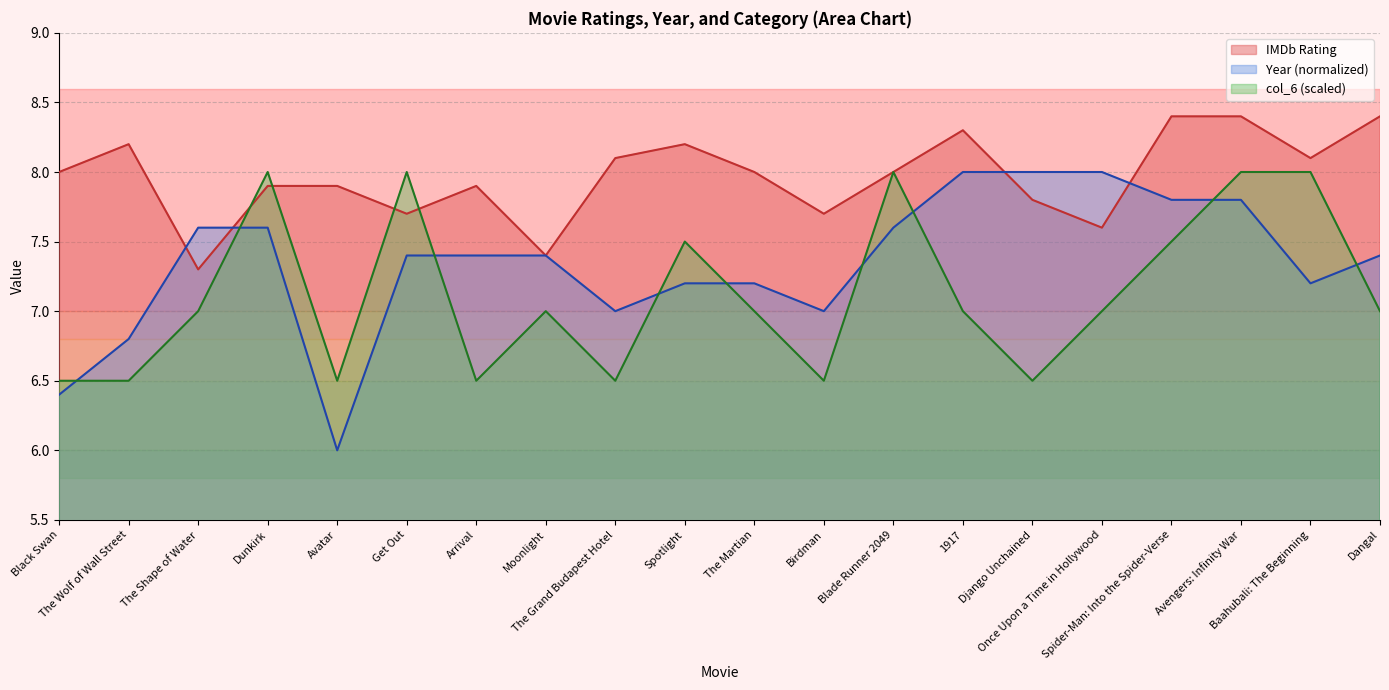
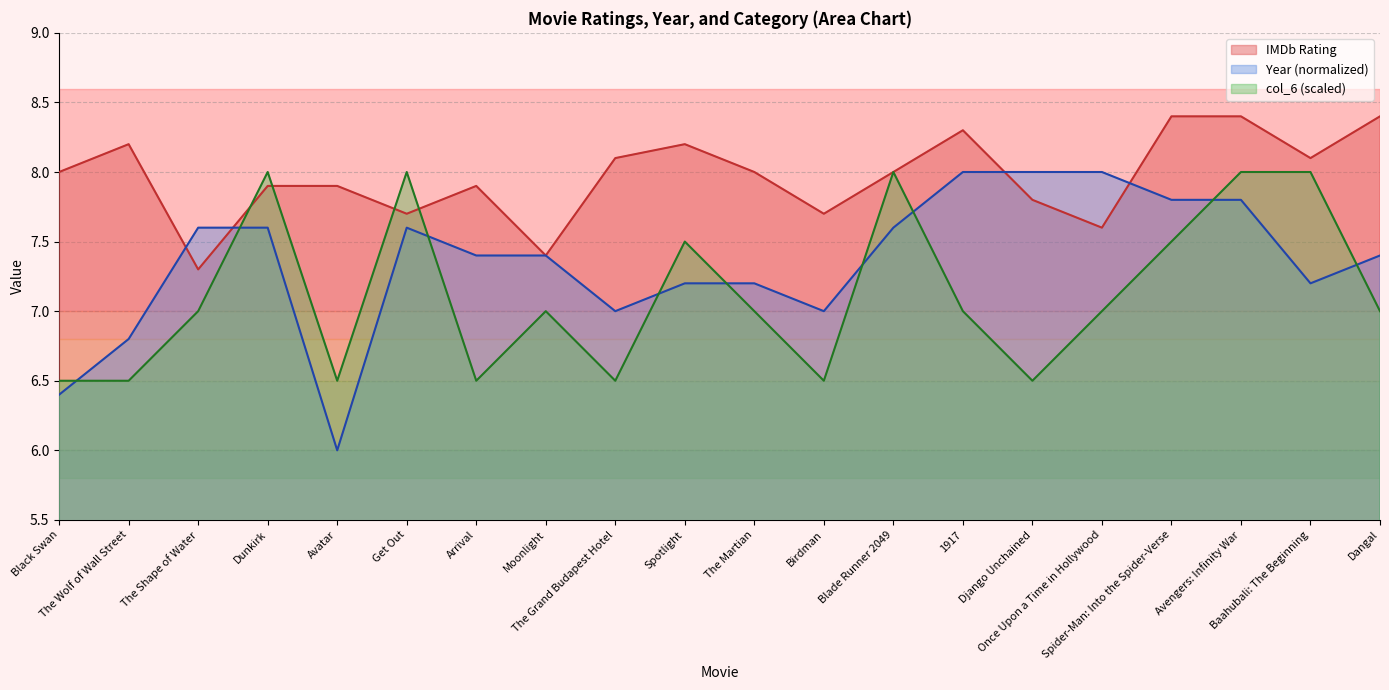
Year (normalized), Get Out: 7.40 -> 7.60
